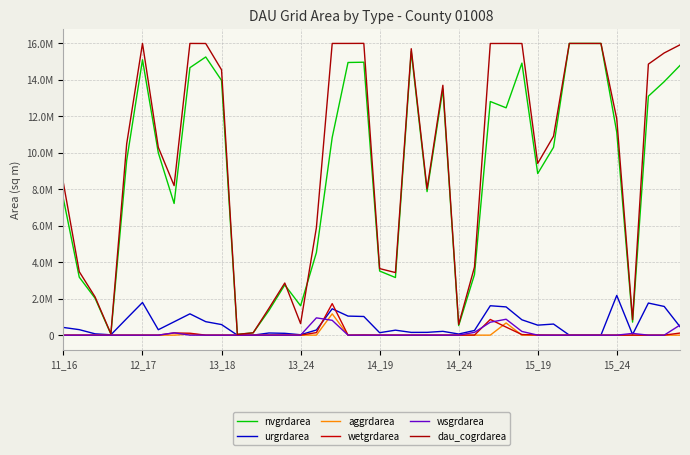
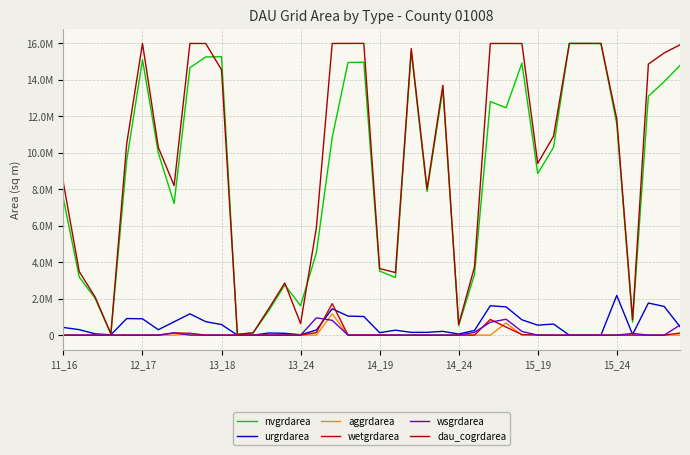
urgrdarea, 12_17: 1800000 -> 900000
nvgrdarea, 13_18: 14000000 -> 15300000
nvgrdarea, 15_24: 11100000 -> 11600000
